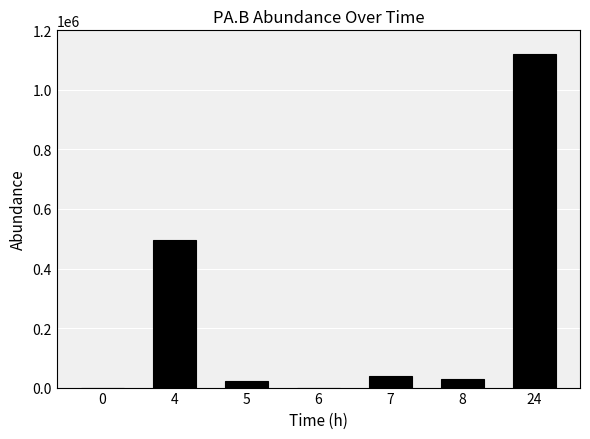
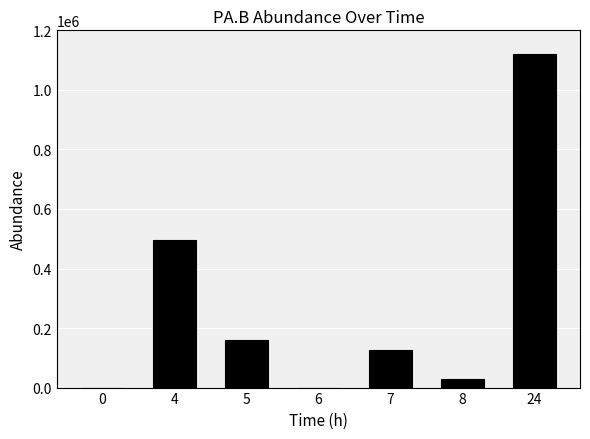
5: 20000 -> 160000
7: 40000 -> 120000
